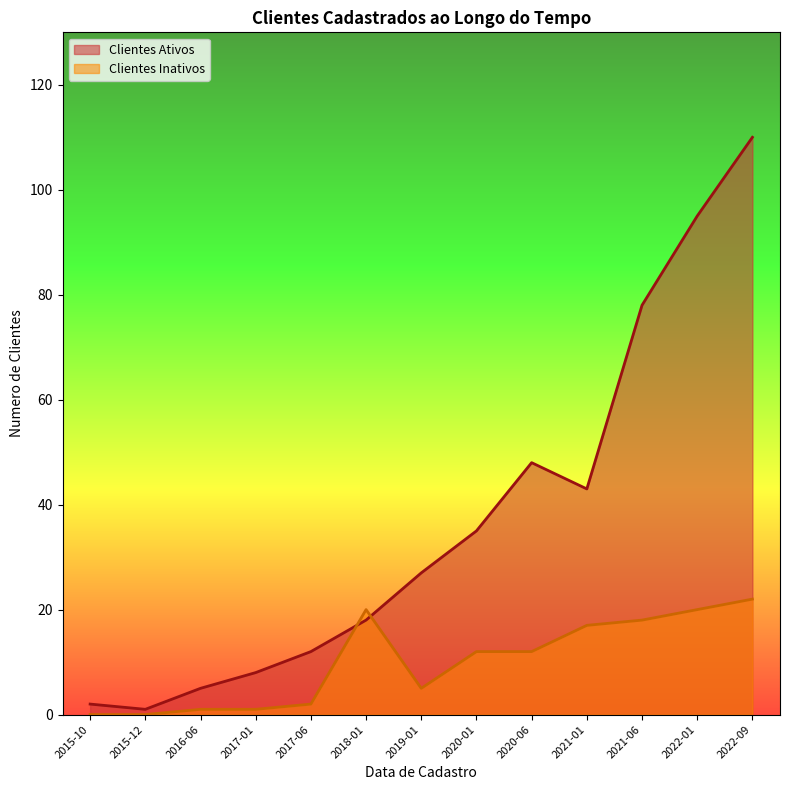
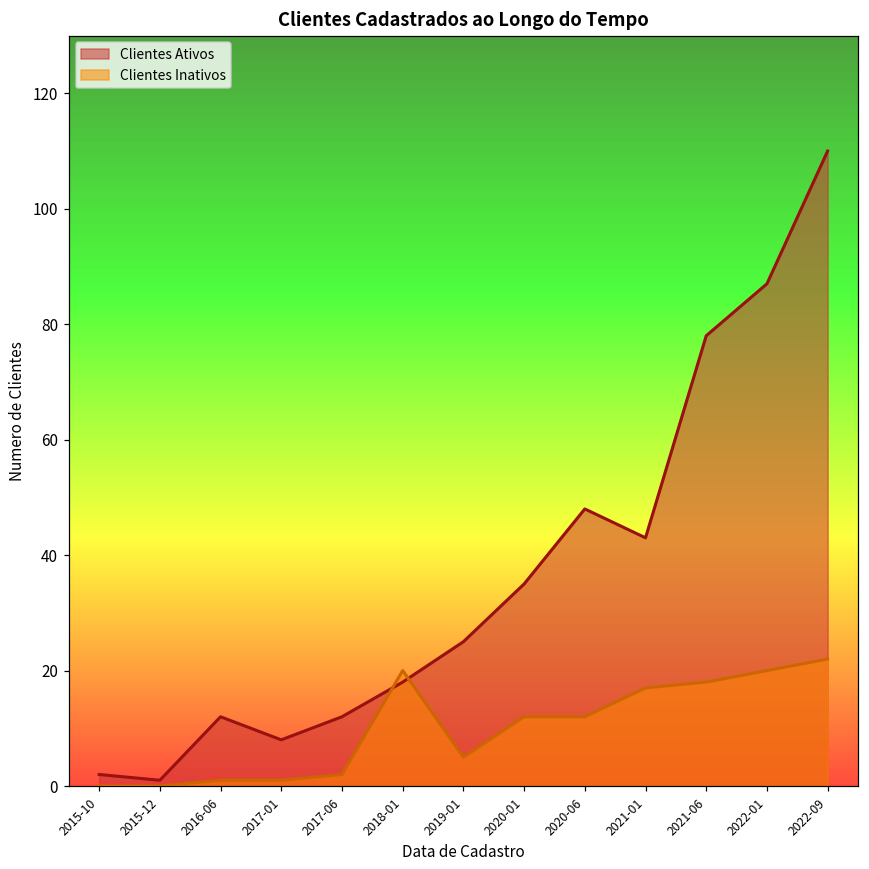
Clientes Ativos, 2016-06: 5 -> 12
Clientes Ativos, 2019-01: 27 -> 25
Clientes Ativos, 2022-01: 95 -> 87
